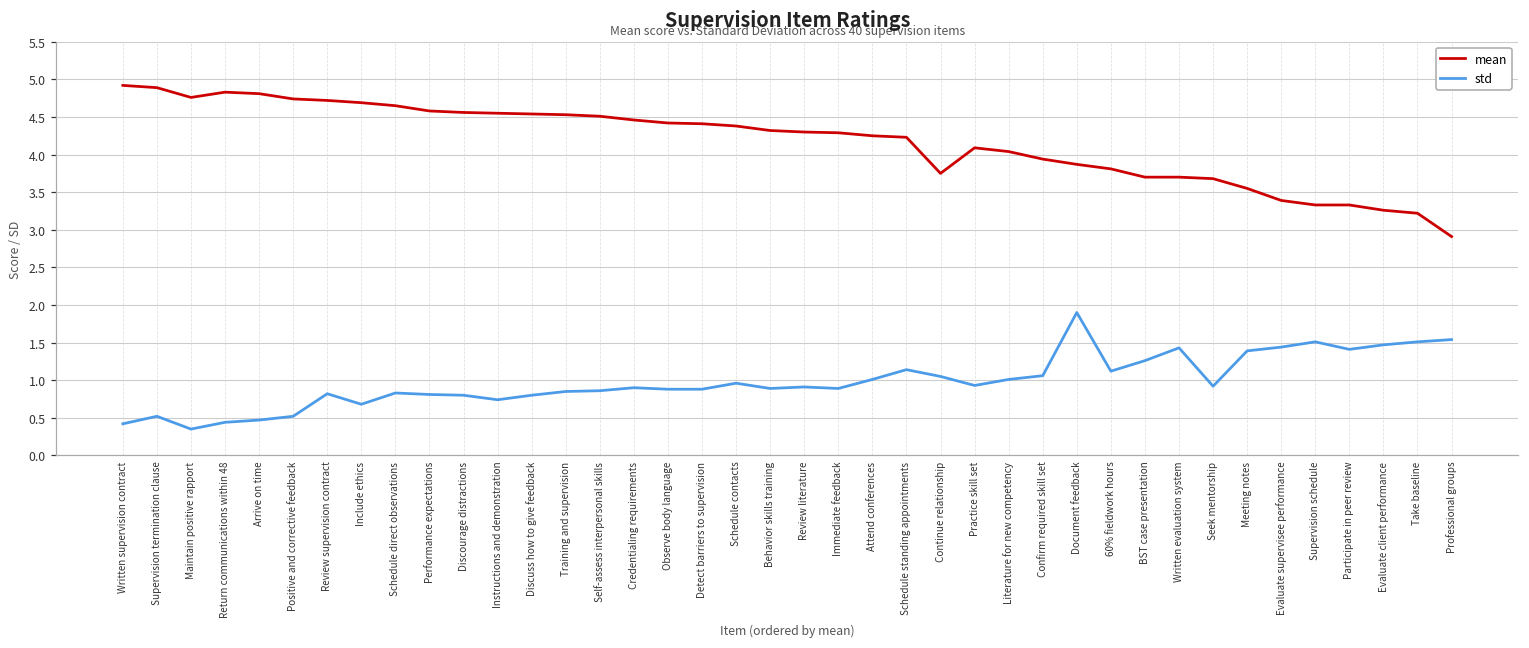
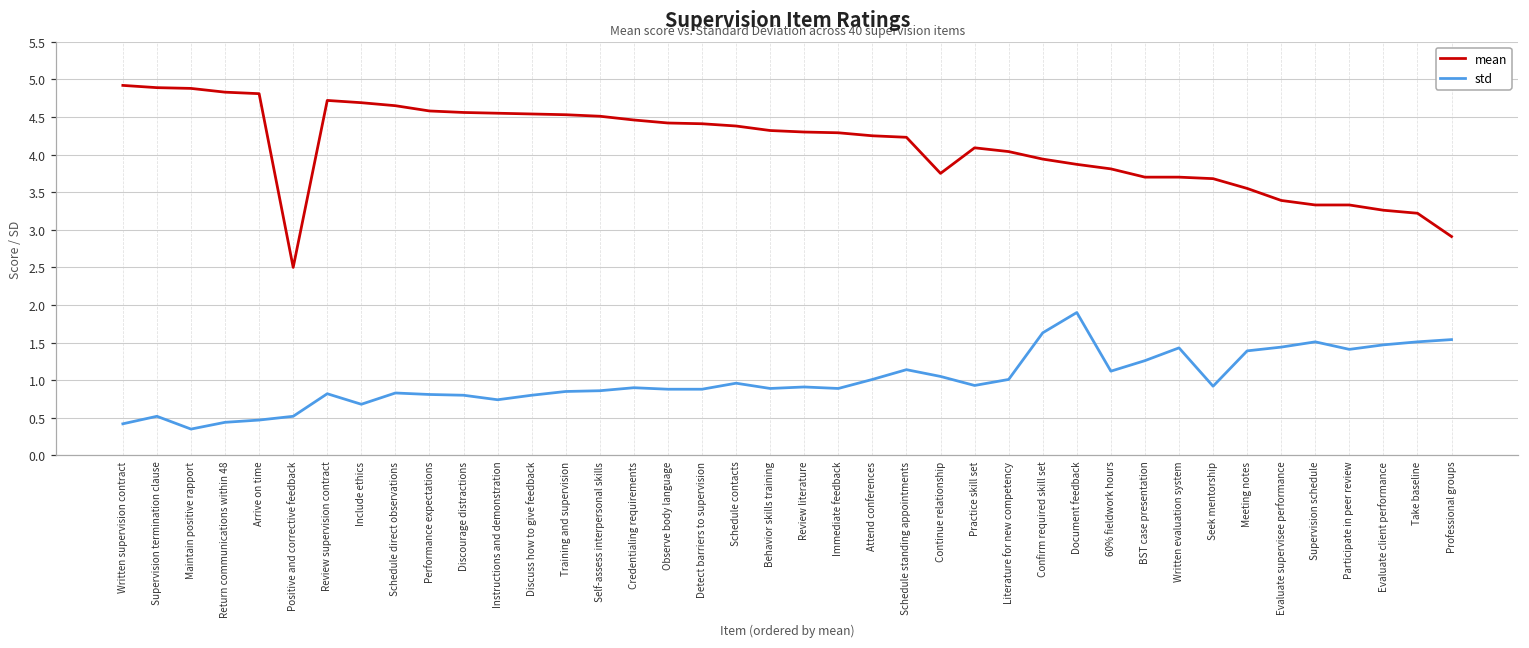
mean, Maintain positive rapport: 4.8 -> 4.9
mean, Positive and corrective feedback: 4.7 -> 2.5
std, Confirm required skill set: 1.1 -> 1.6
